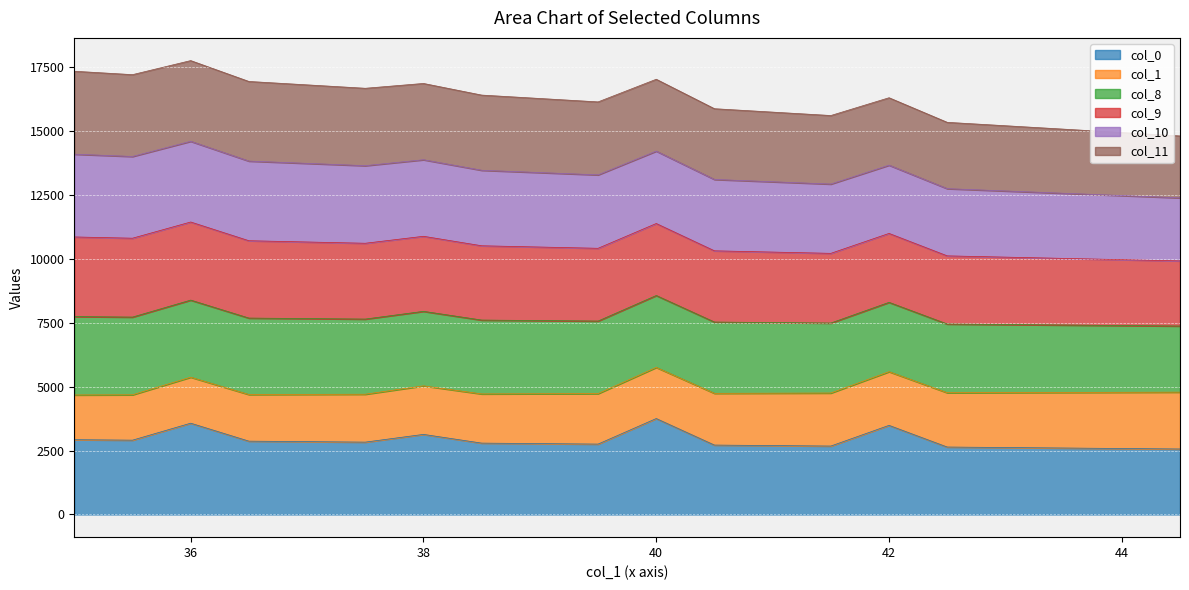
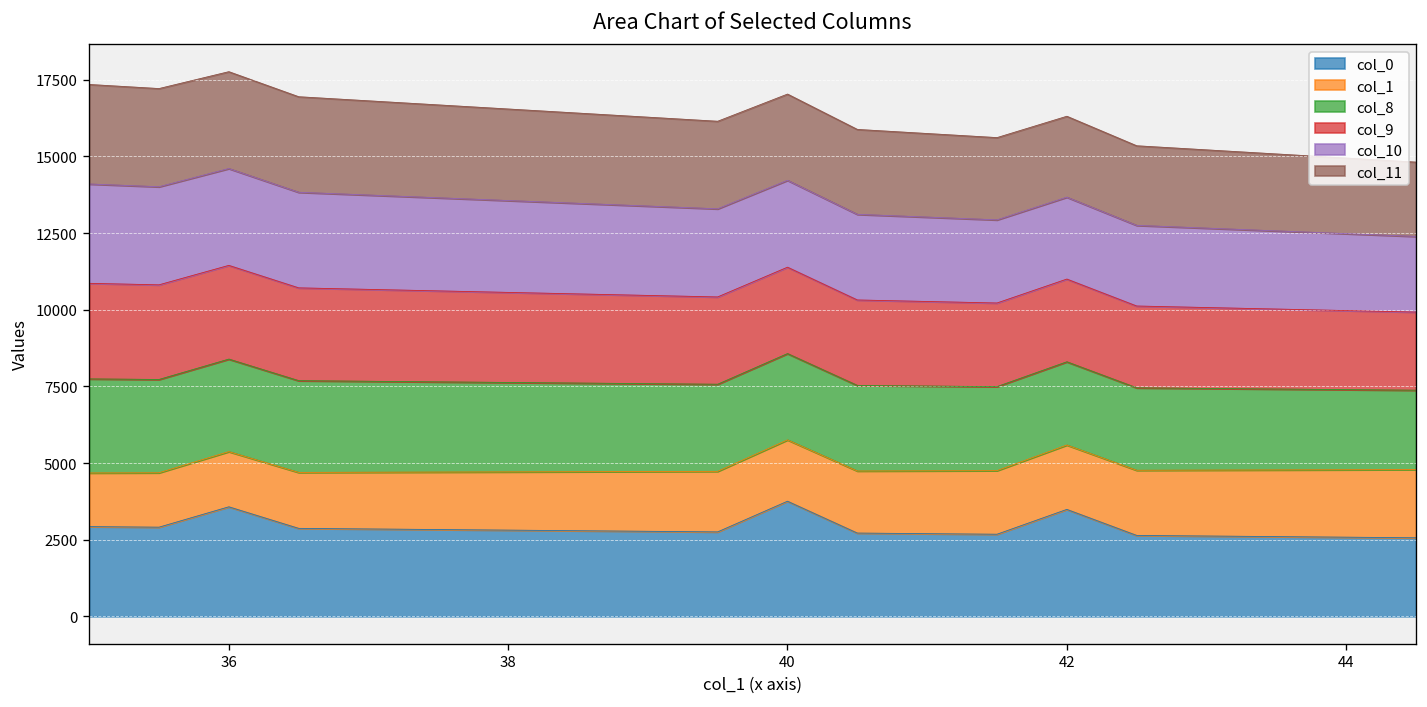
col_0, 38: 3100 -> 2800
